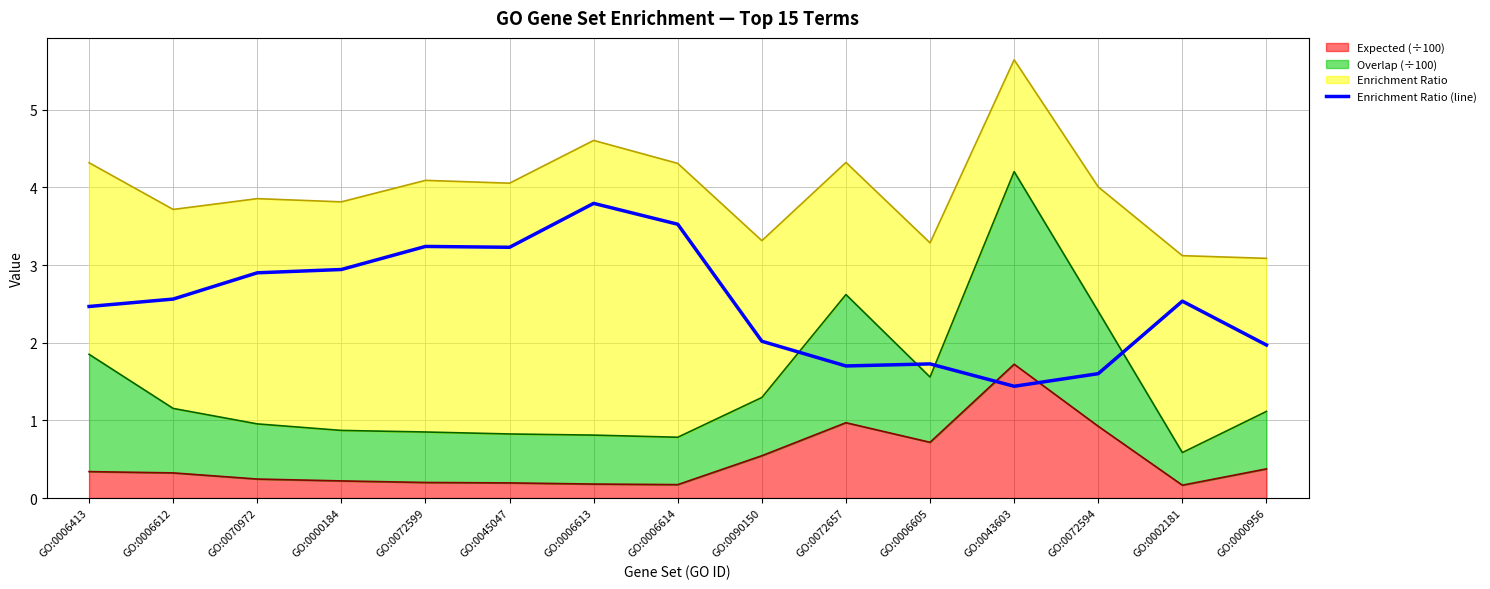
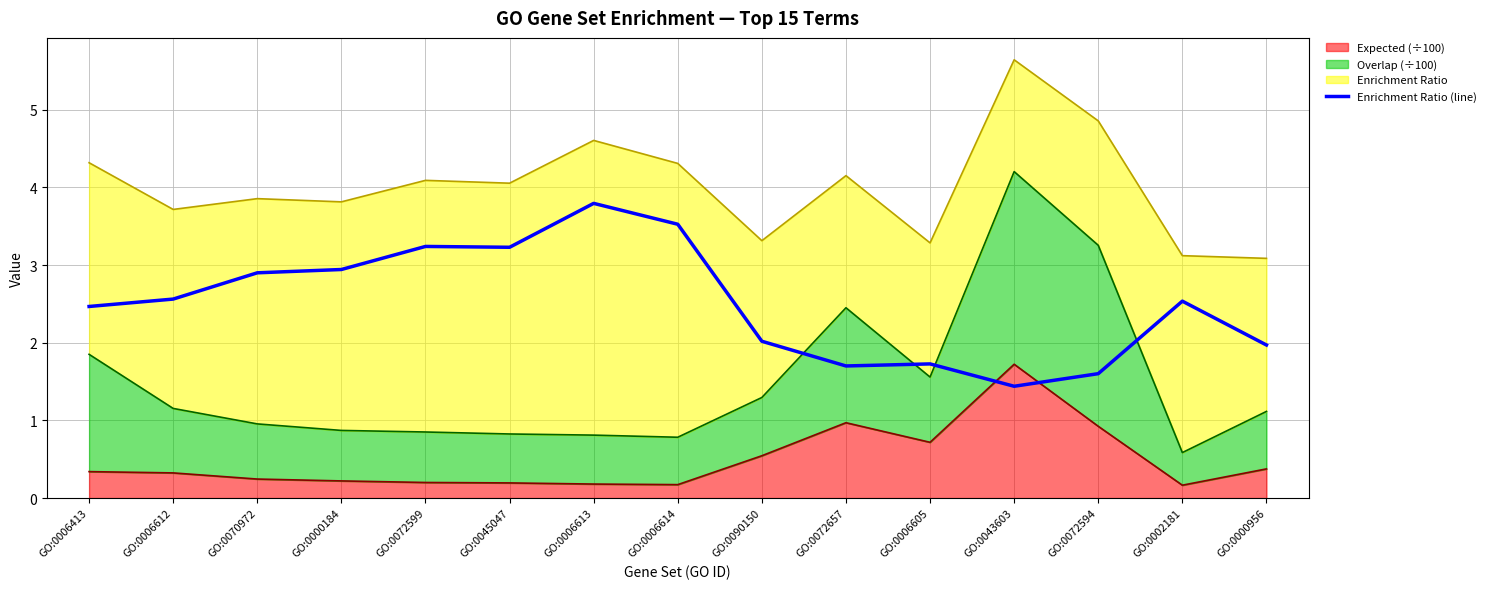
Overlap (÷100), GO:0072657: 1.7 -> 1.5
Overlap (÷100), GO:0072594: 1.5 -> 2.3
